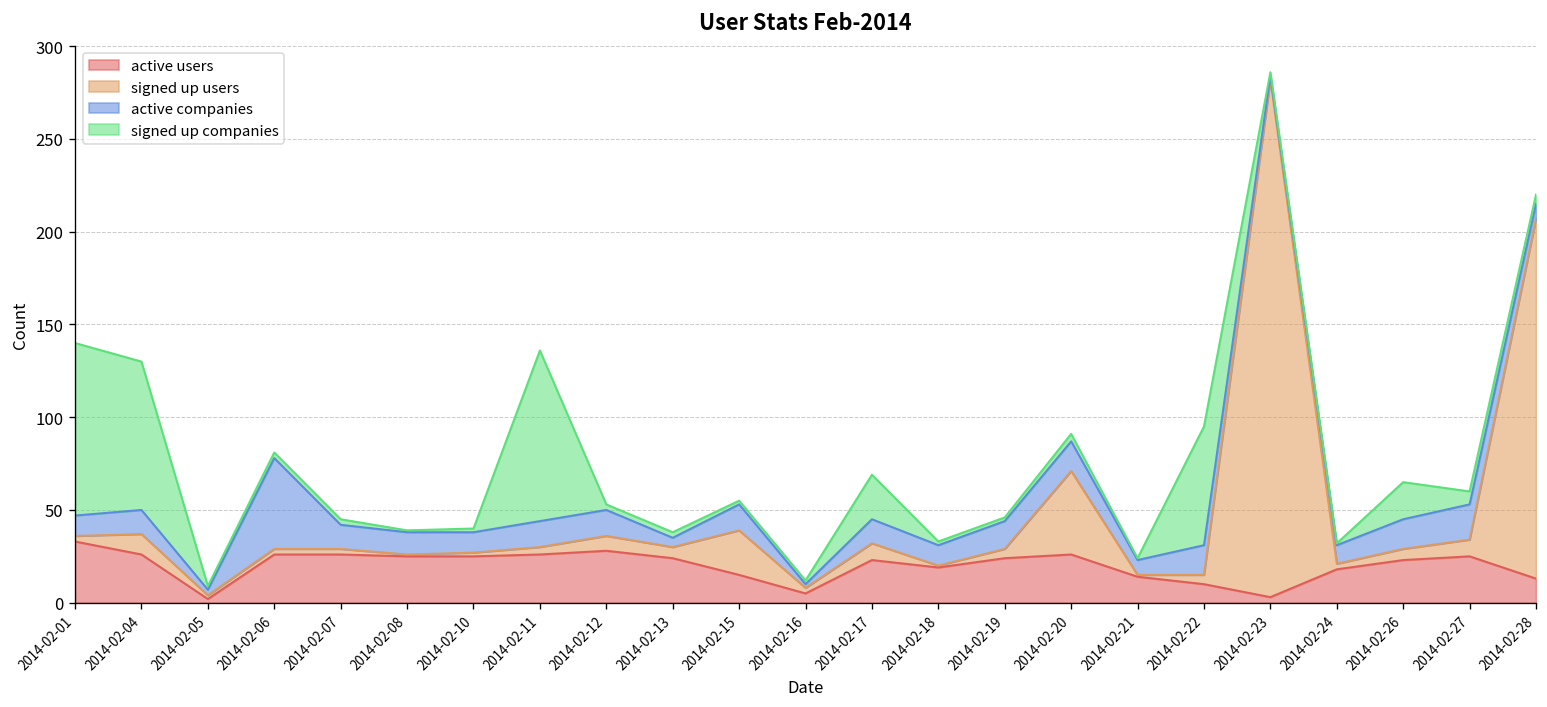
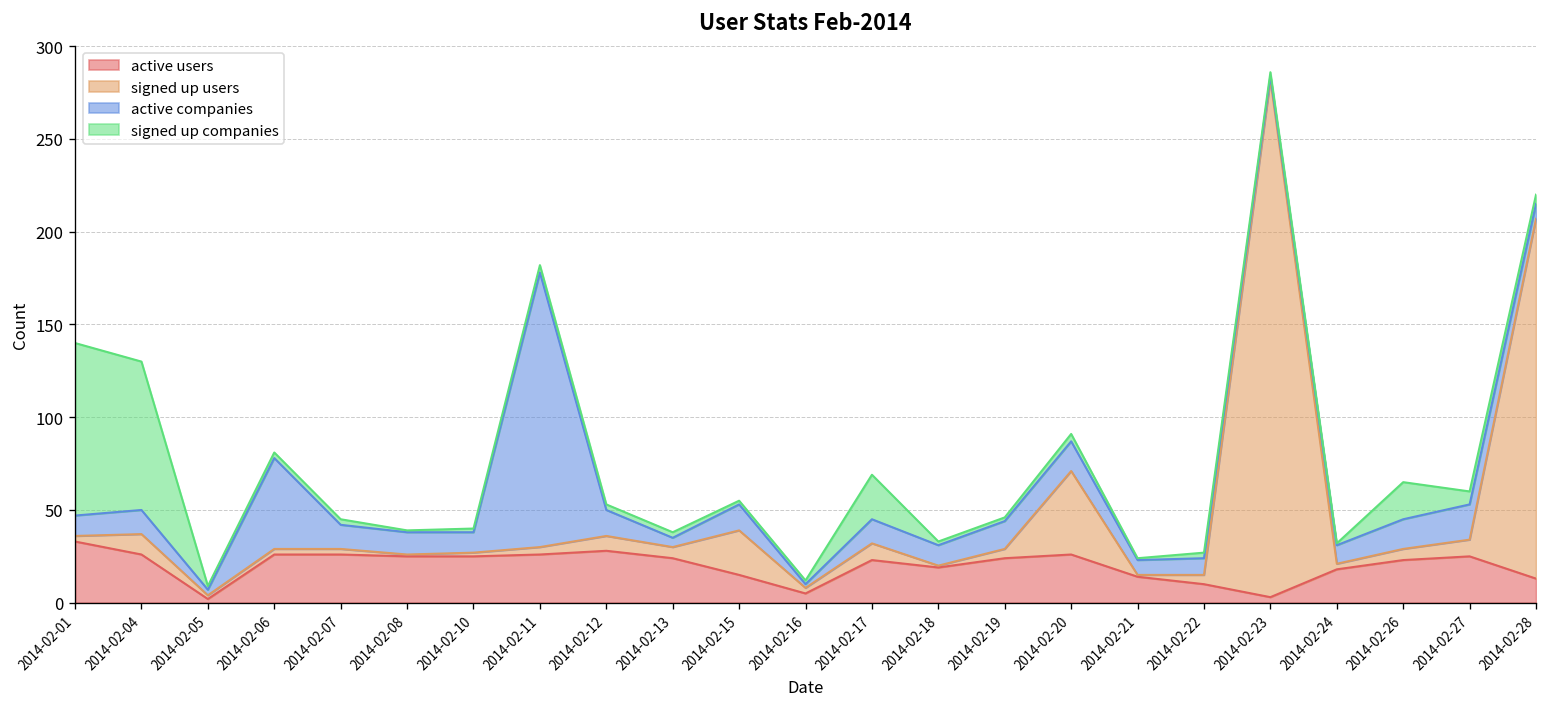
active companies, 2014-02-11: 14 -> 148
signed up companies, 2014-02-11: 92 -> 4
active companies, 2014-02-22: 16 -> 9
signed up companies, 2014-02-22: 64 -> 3
